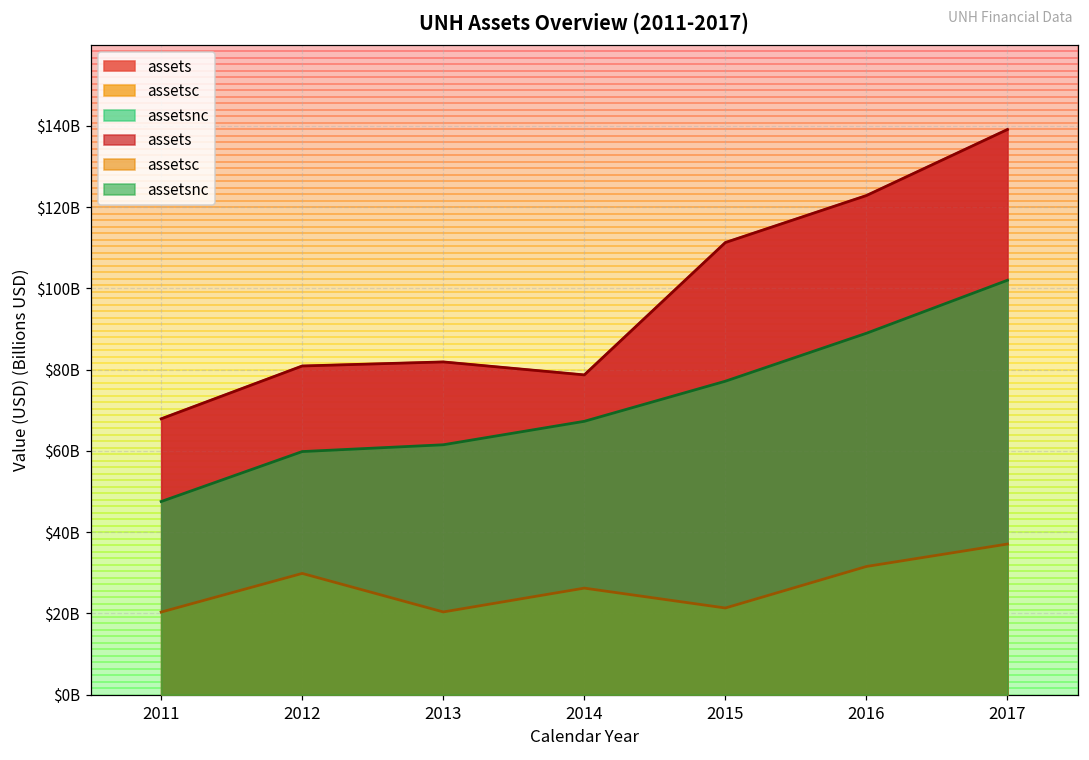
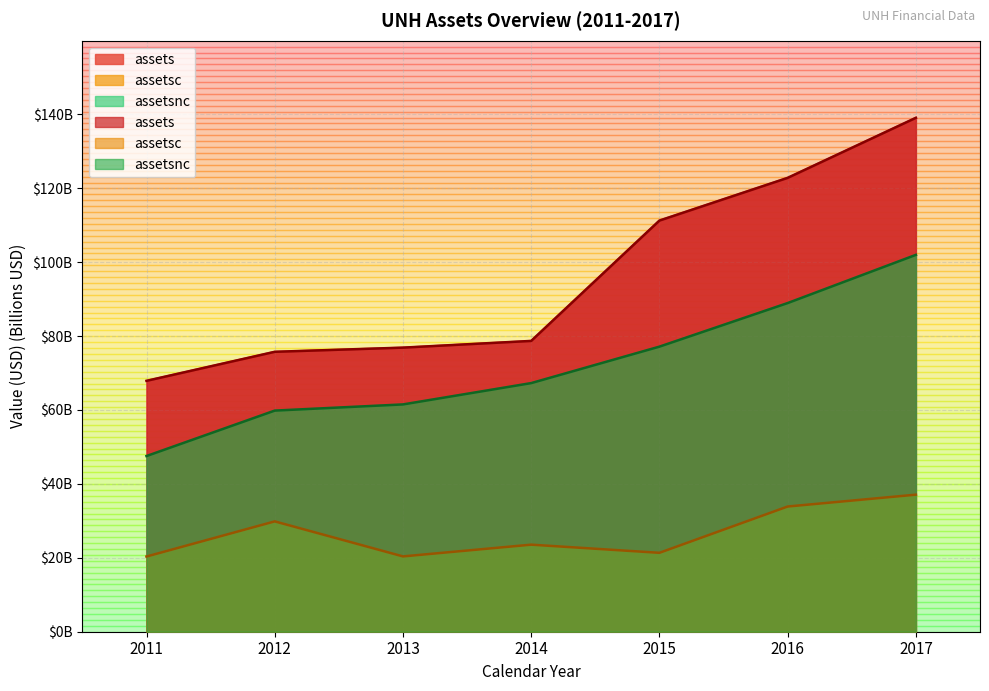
assets, 2012: $81000000000 -> $76000000000
assets, 2013: $82000000000 -> $77000000000
assetsc, 2014: $26000000000 -> $24000000000
assetsc, 2016: $32000000000 -> $34000000000
